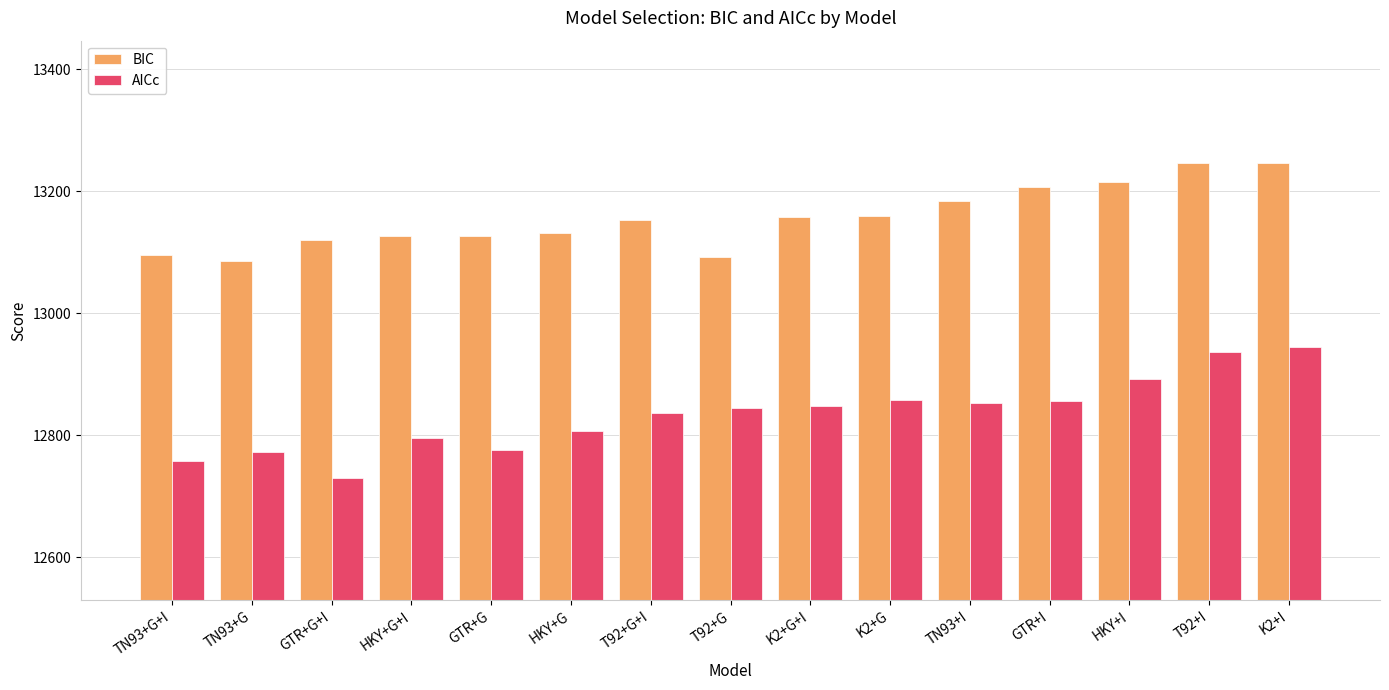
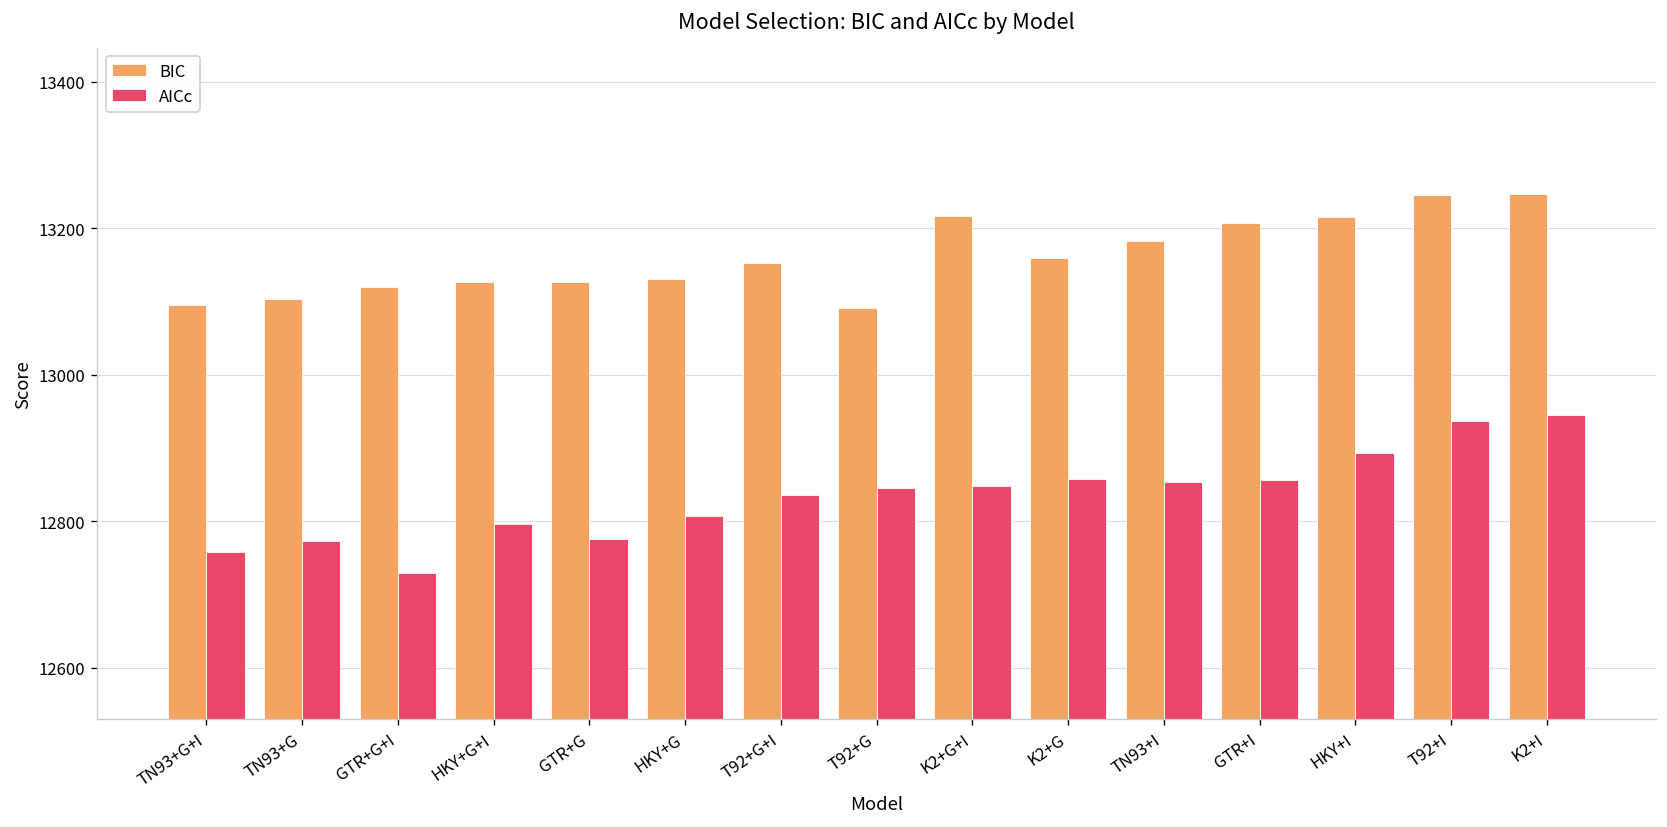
BIC, TN93+G: 13090 -> 13100
BIC, K2+G+I: 13160 -> 13220
